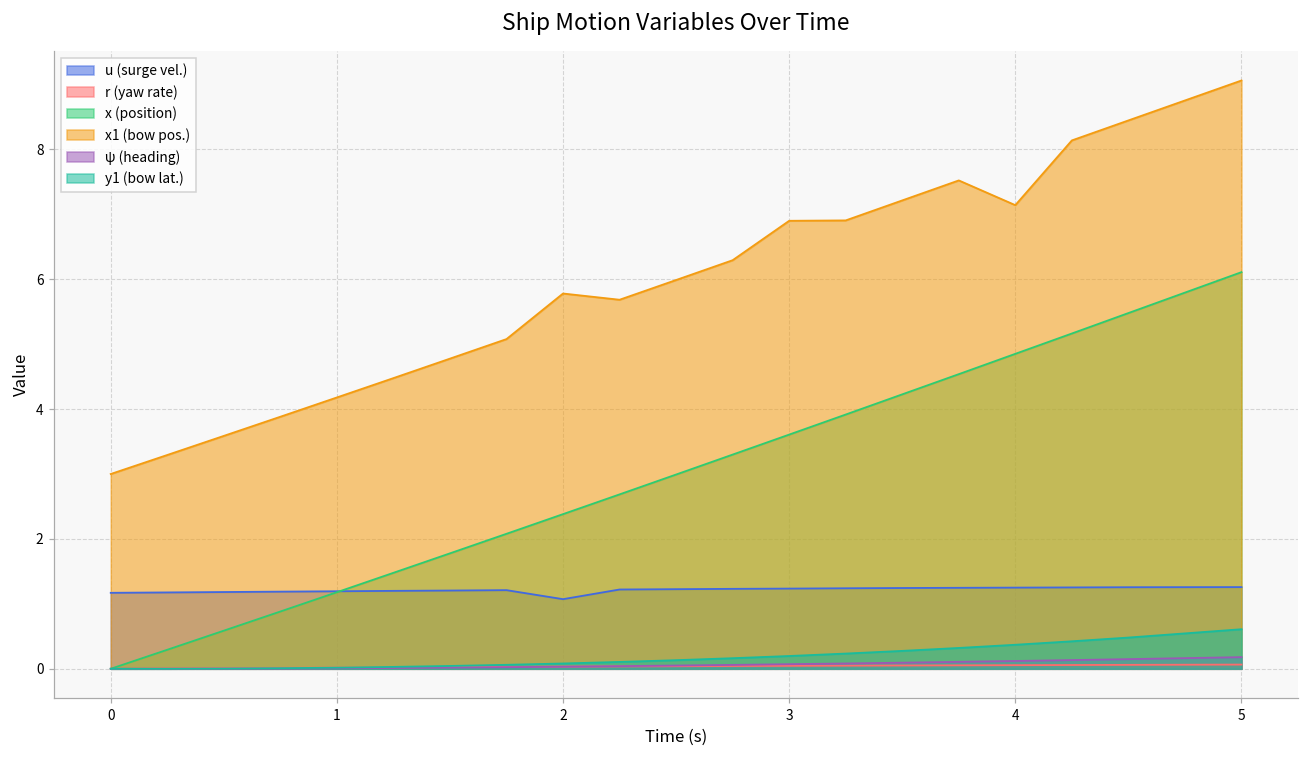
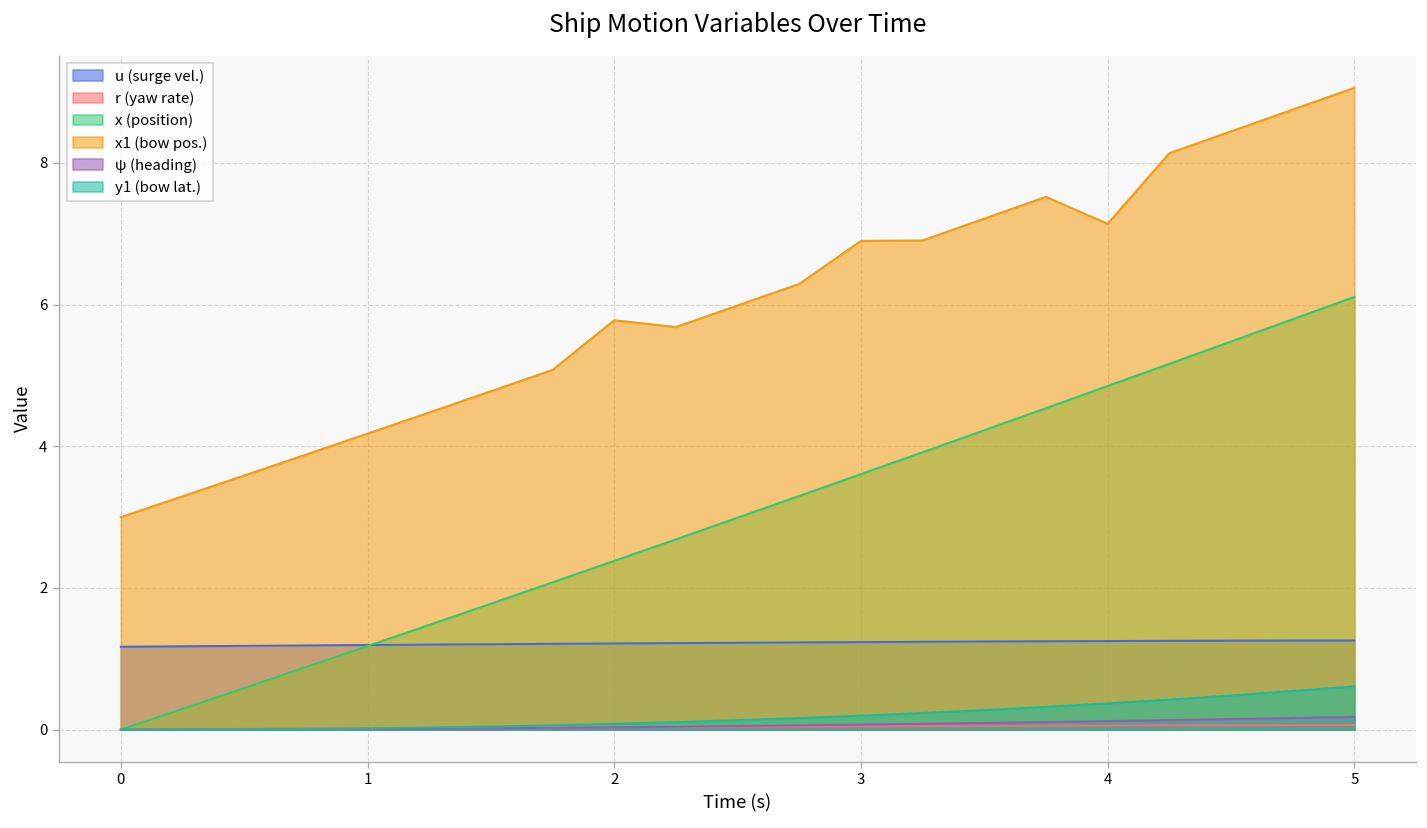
u (surge vel.), 2: 1.1 -> 1.2
